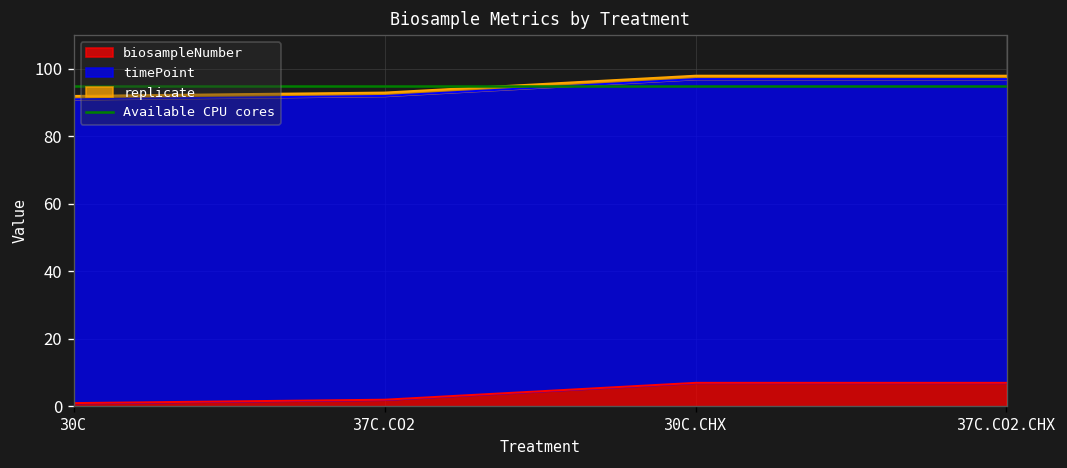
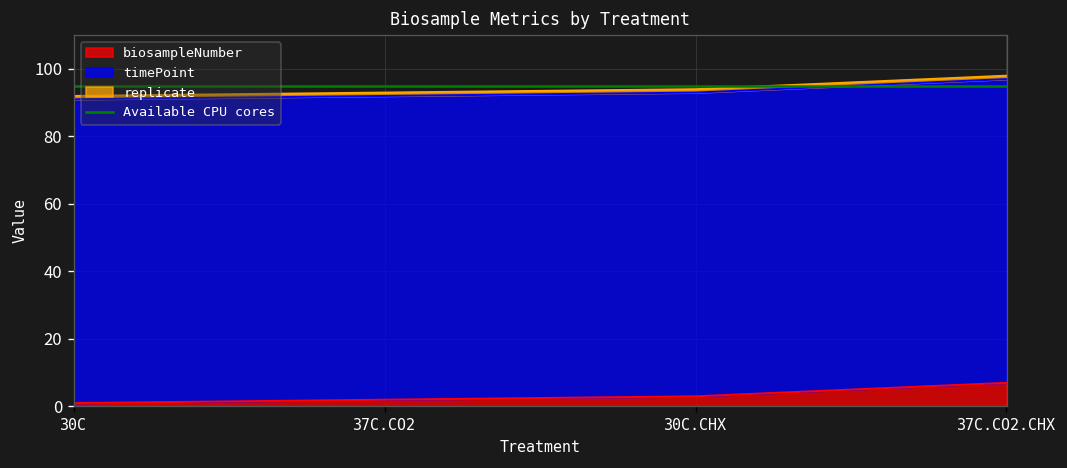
biosampleNumber, 30C.CHX: 7 -> 3
